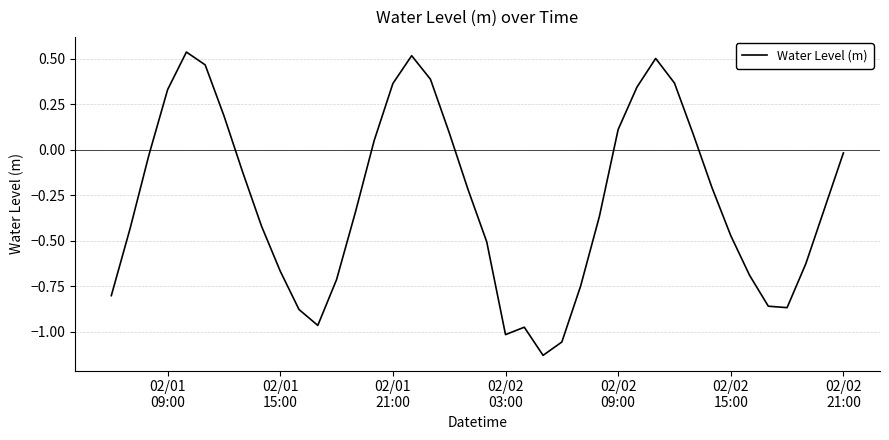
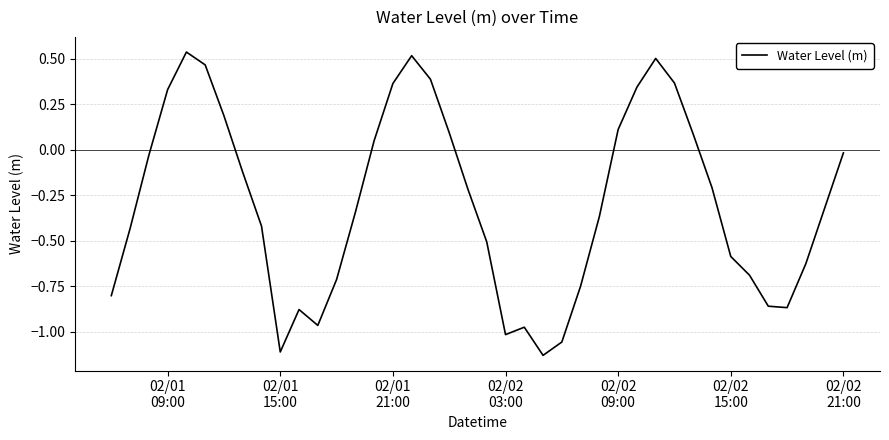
02/01 15:00: -0.67 -> -1.11
02/02 15:00: -0.47 -> -0.59
